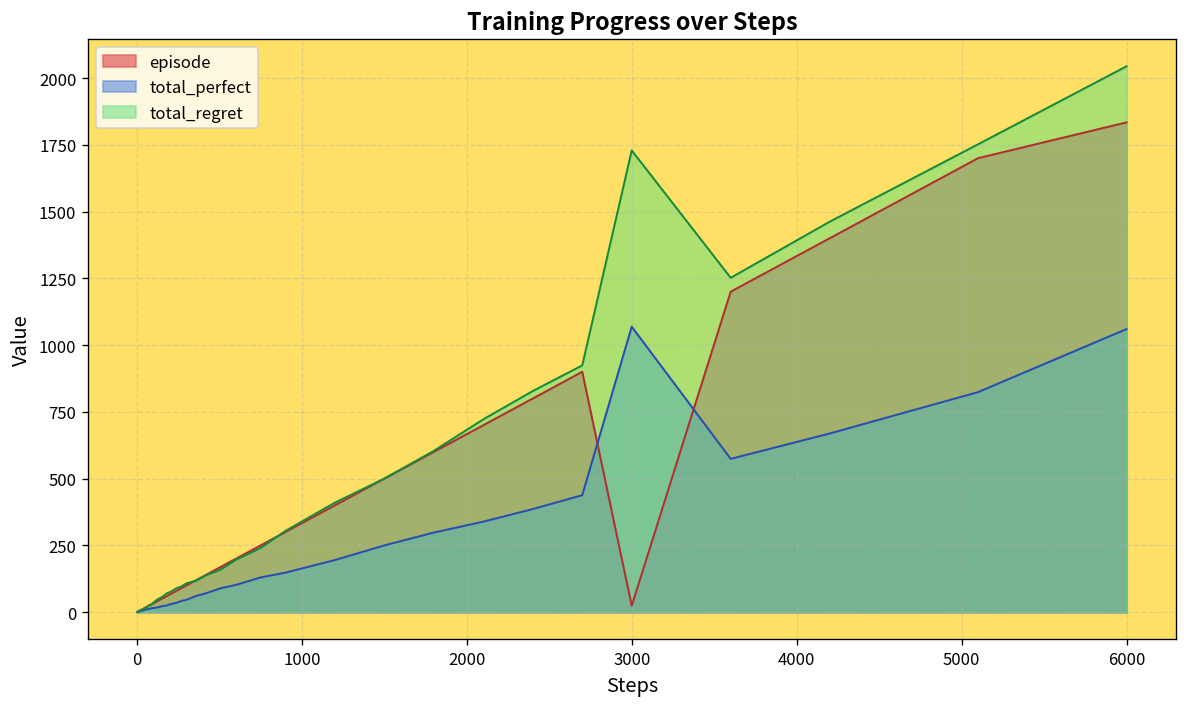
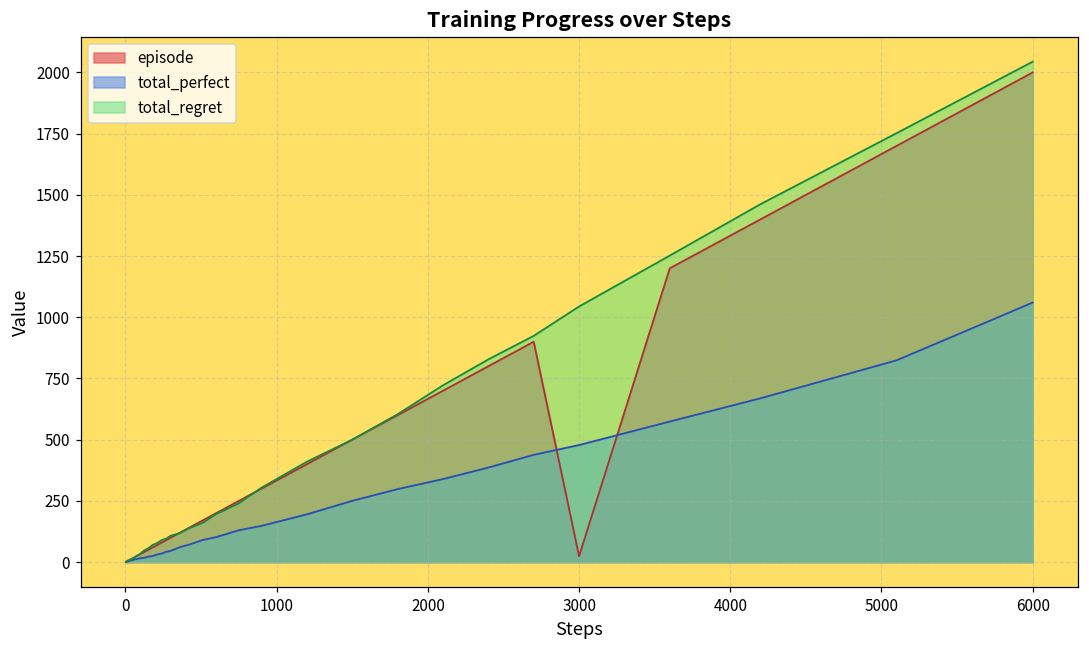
total_perfect, 3000: 1070 -> 480
total_regret, 3000: 1730 -> 1040
episode, 6000: 1830 -> 2000
